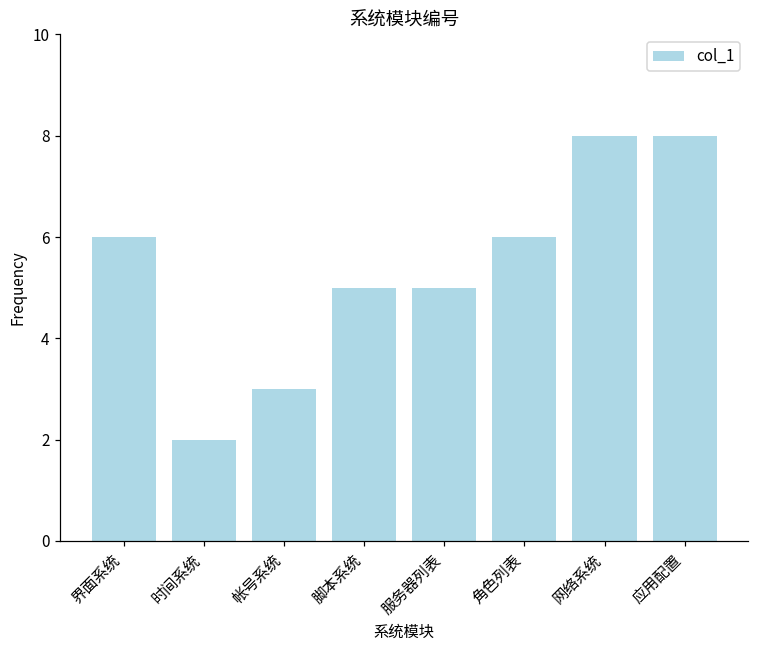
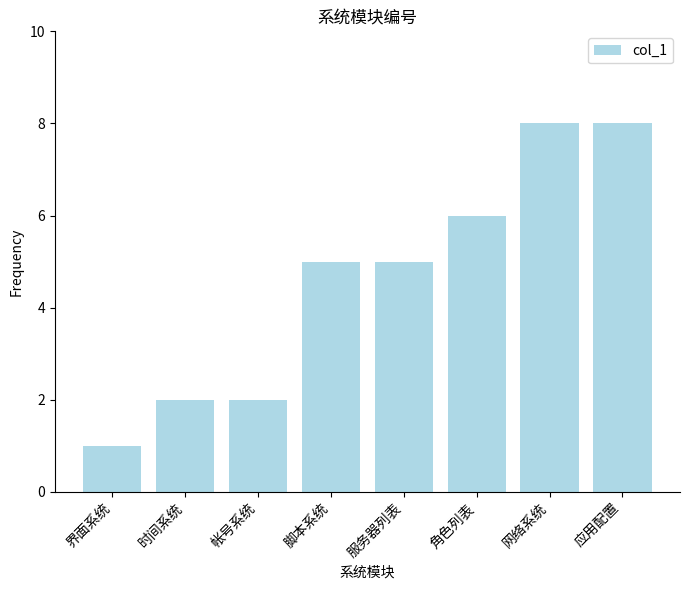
界面系统: 6 -> 1
帐号系统: 3 -> 2
